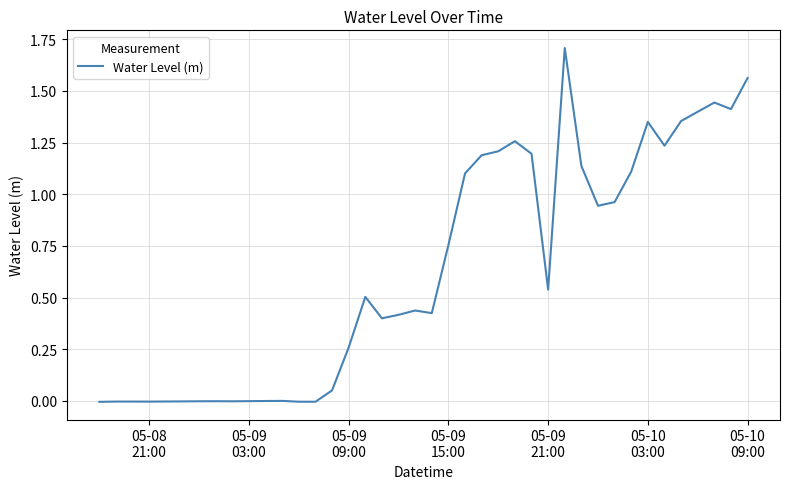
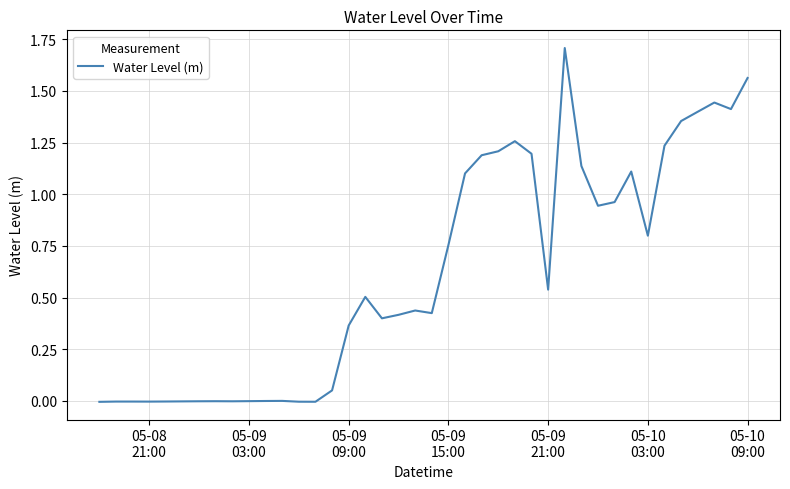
05-09 09:00: 0.26 -> 0.37
05-10 03:00: 1.35 -> 0.80
